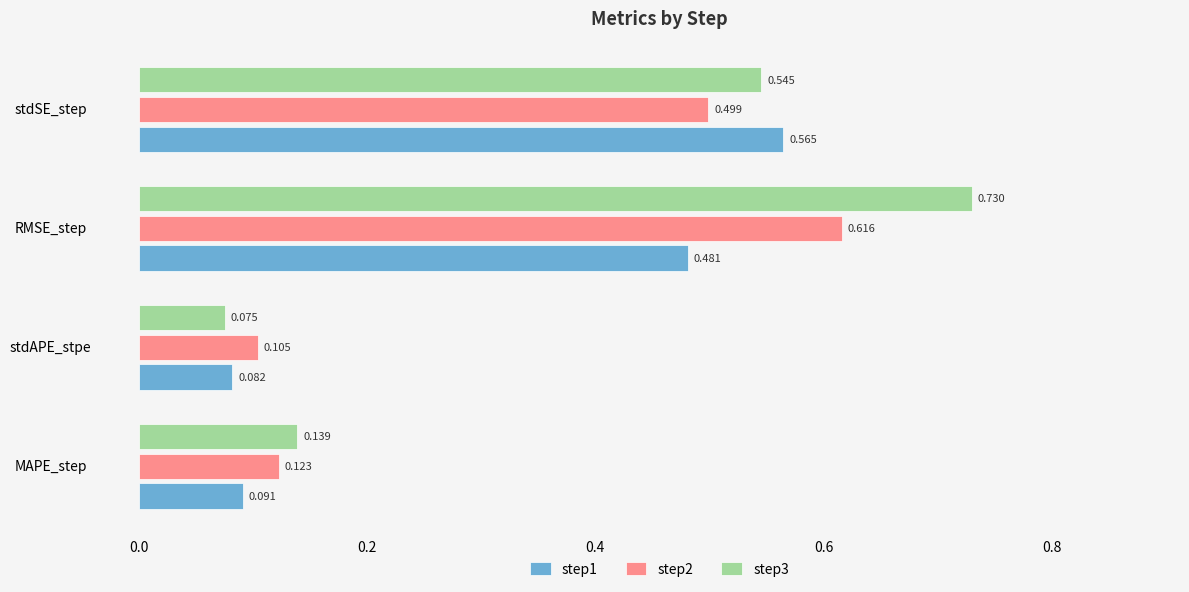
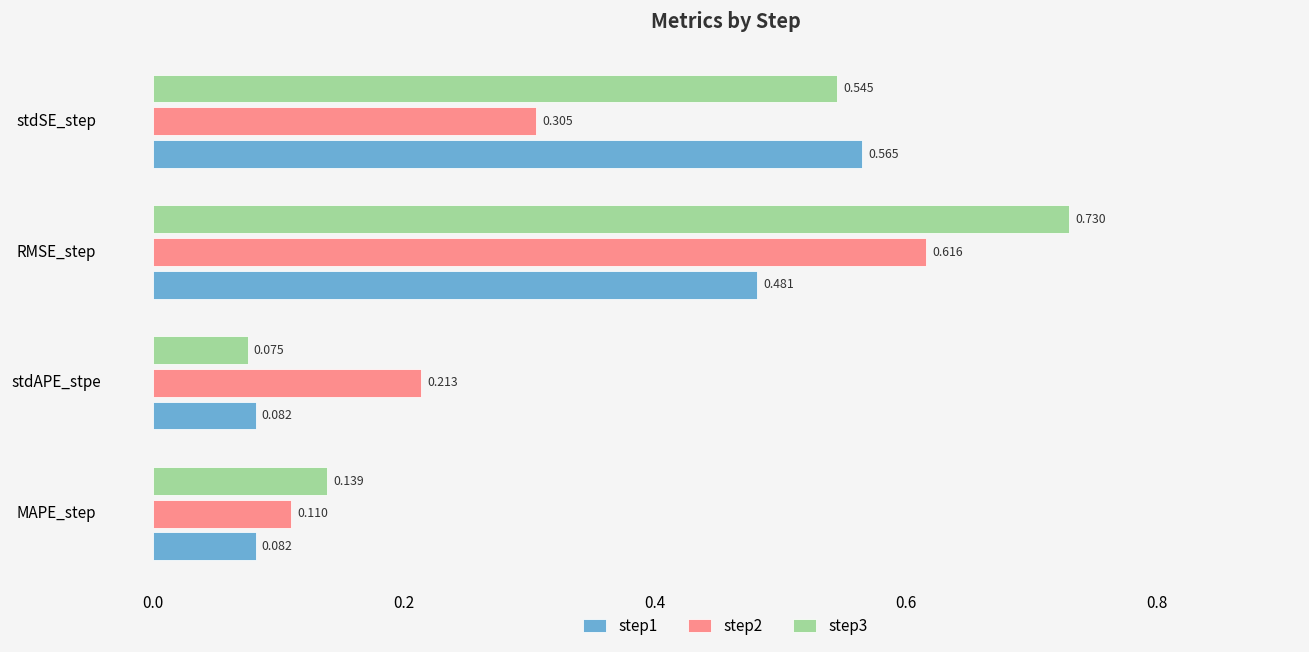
step2, stdSE_step: 0.499 -> 0.305
step2, stdAPE_stpe: 0.105 -> 0.213
step2, MAPE_step: 0.123 -> 0.110
step1, MAPE_step: 0.091 -> 0.082
